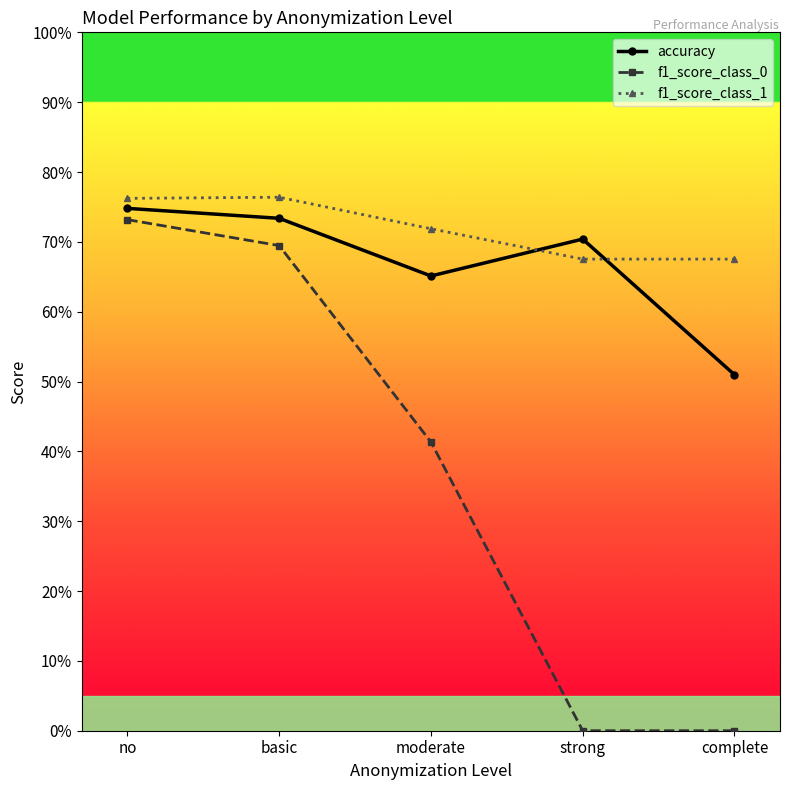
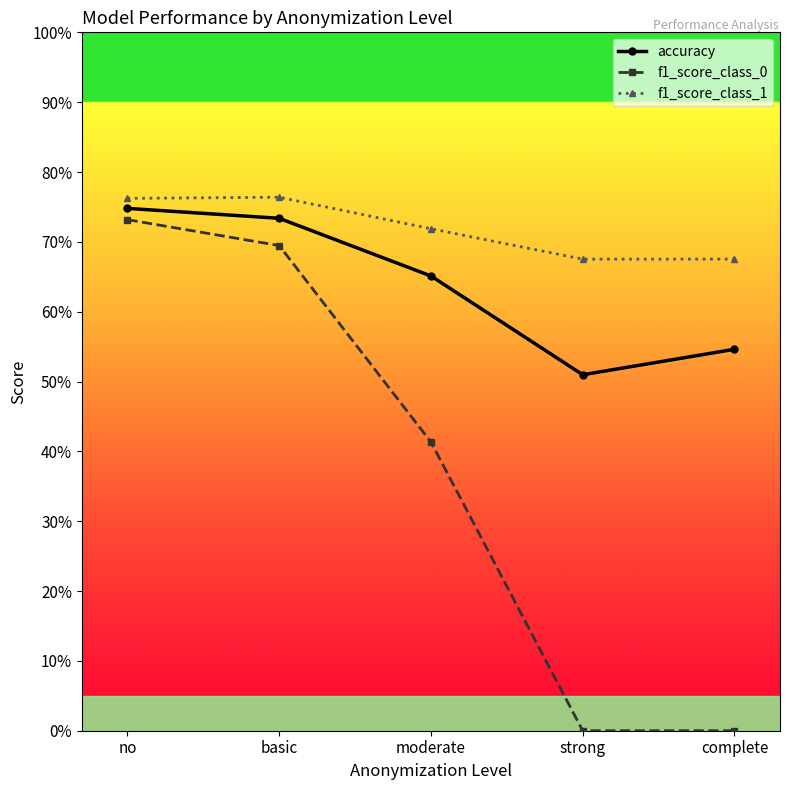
accuracy, strong: 70% -> 51%
accuracy, complete: 51% -> 55%
